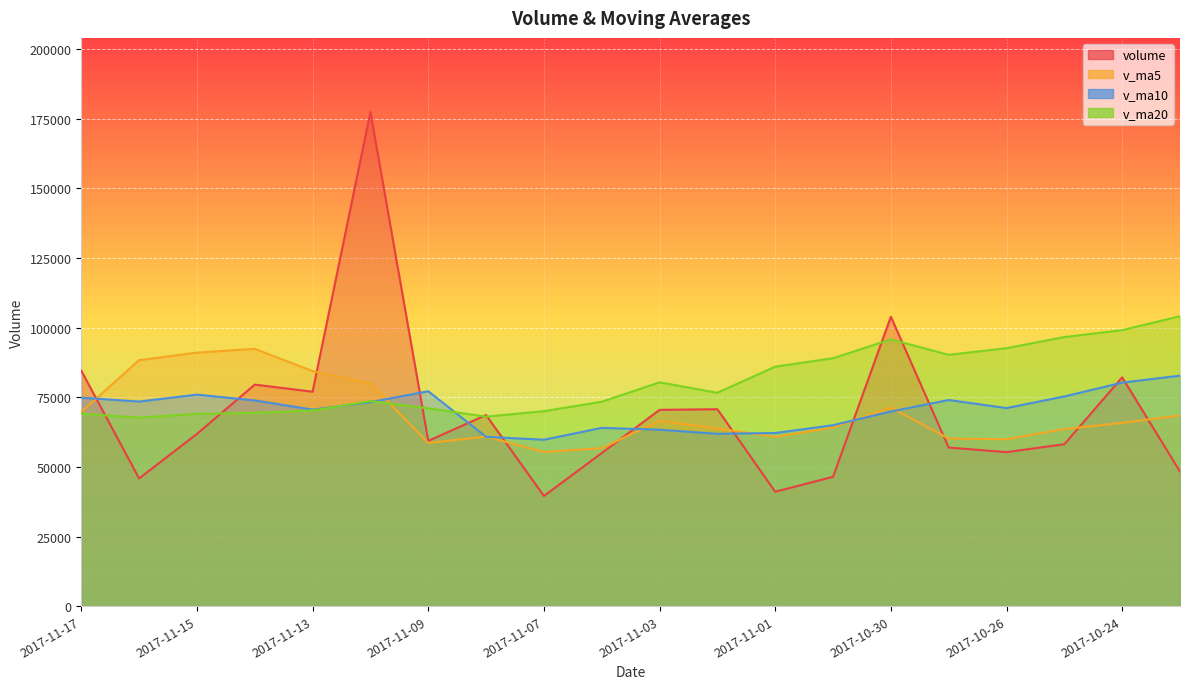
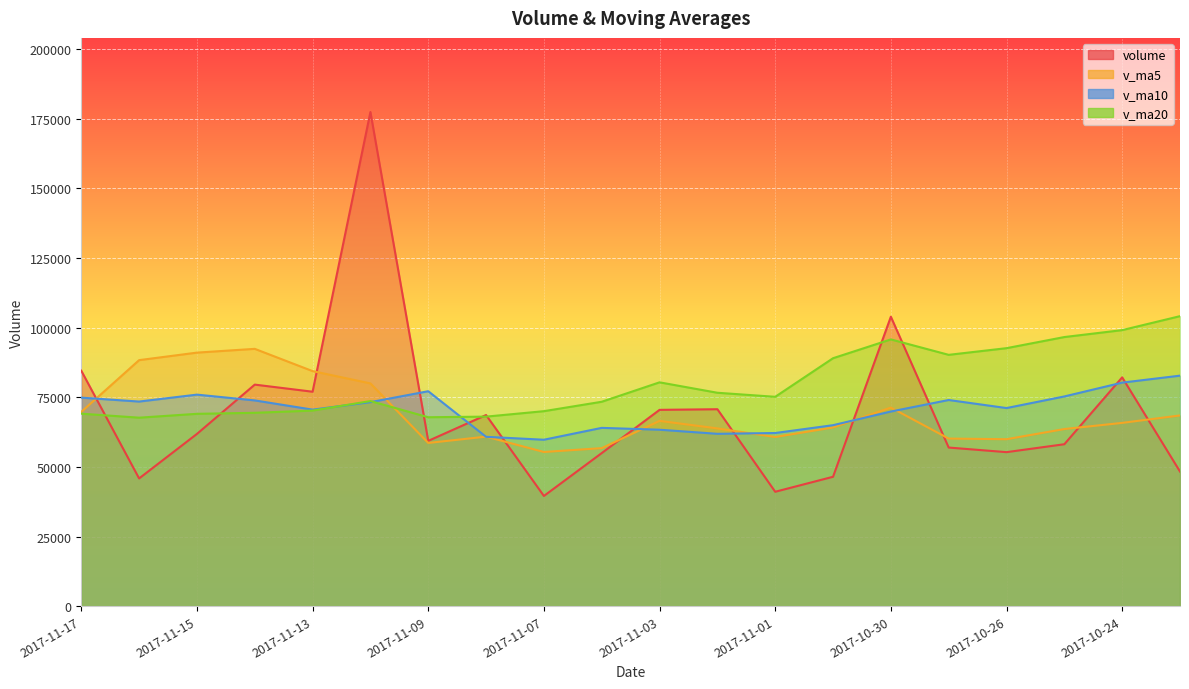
v_ma20, 2017-11-09: 71000 -> 68000
v_ma20, 2017-11-01: 86000 -> 75000
